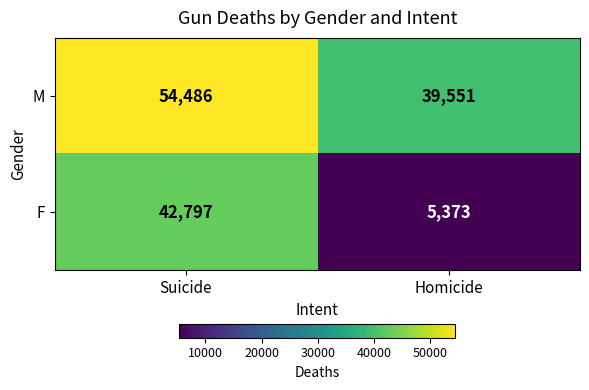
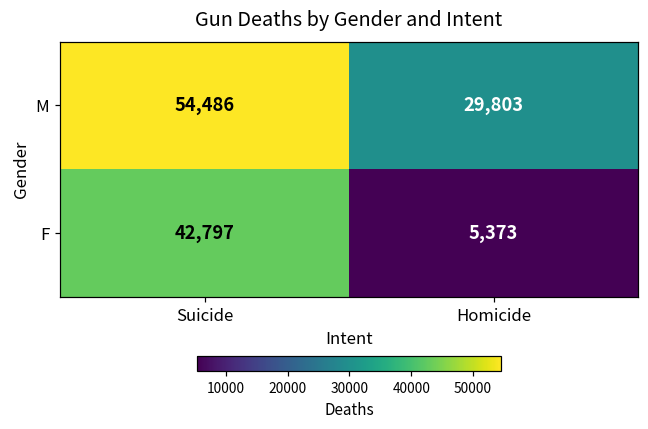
M, Homicide: 39,551 -> 29,803
